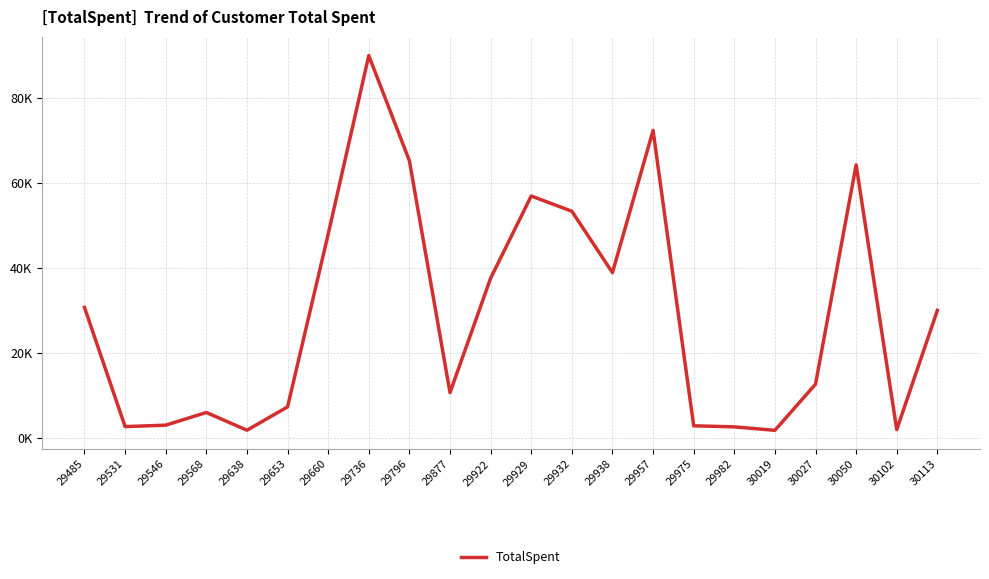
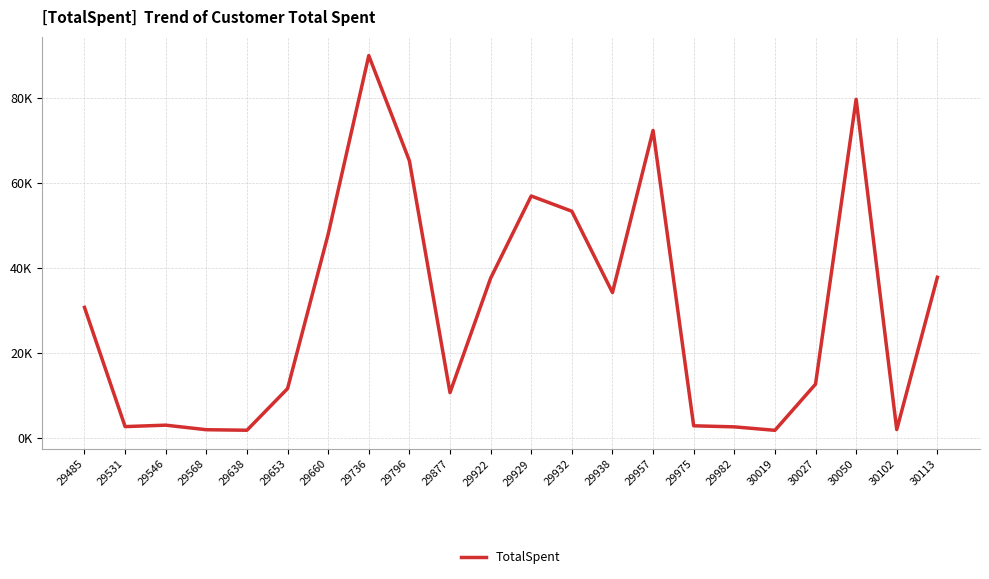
29568: 6000 -> 2000
29653: 7000 -> 12000
29938: 39000 -> 34000
30050: 64000 -> 80000
30113: 30000 -> 38000
